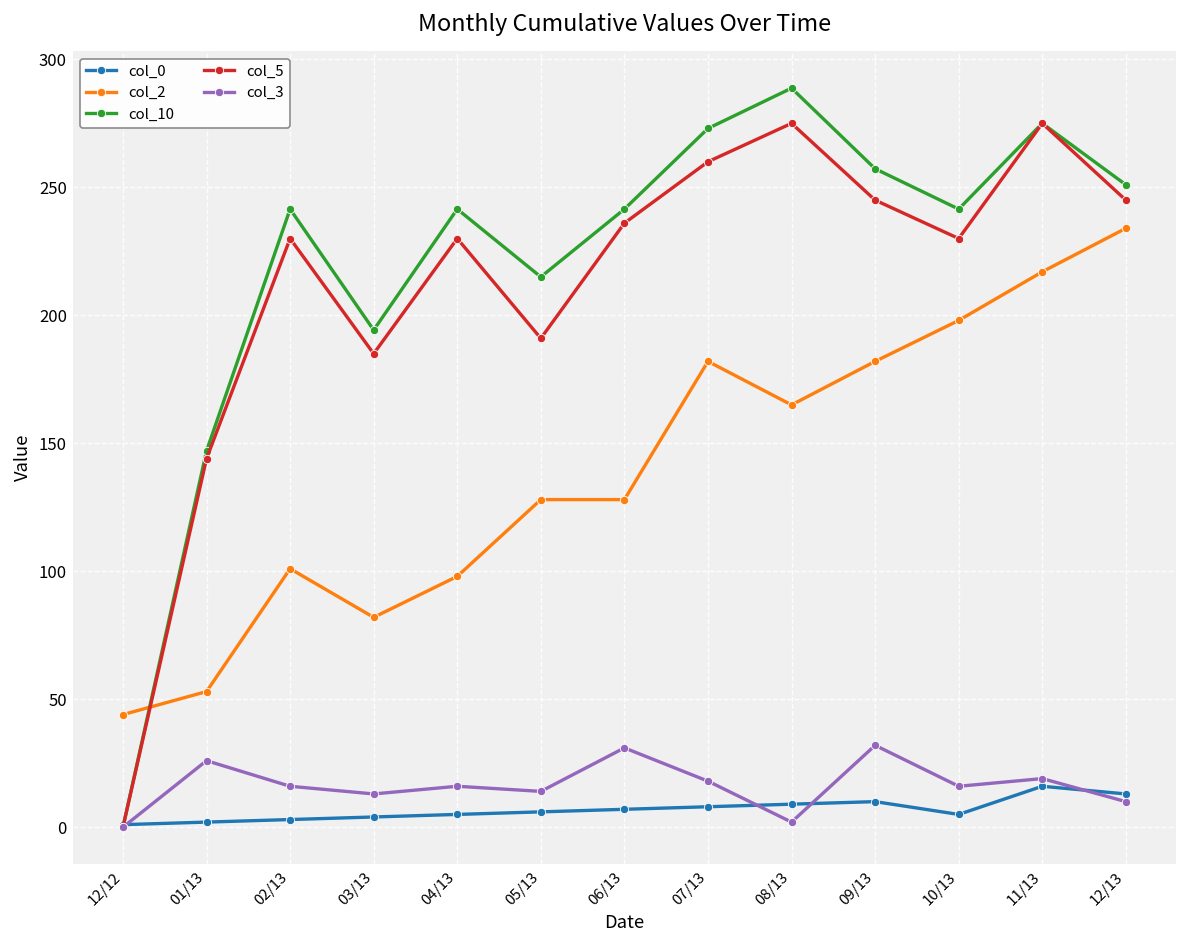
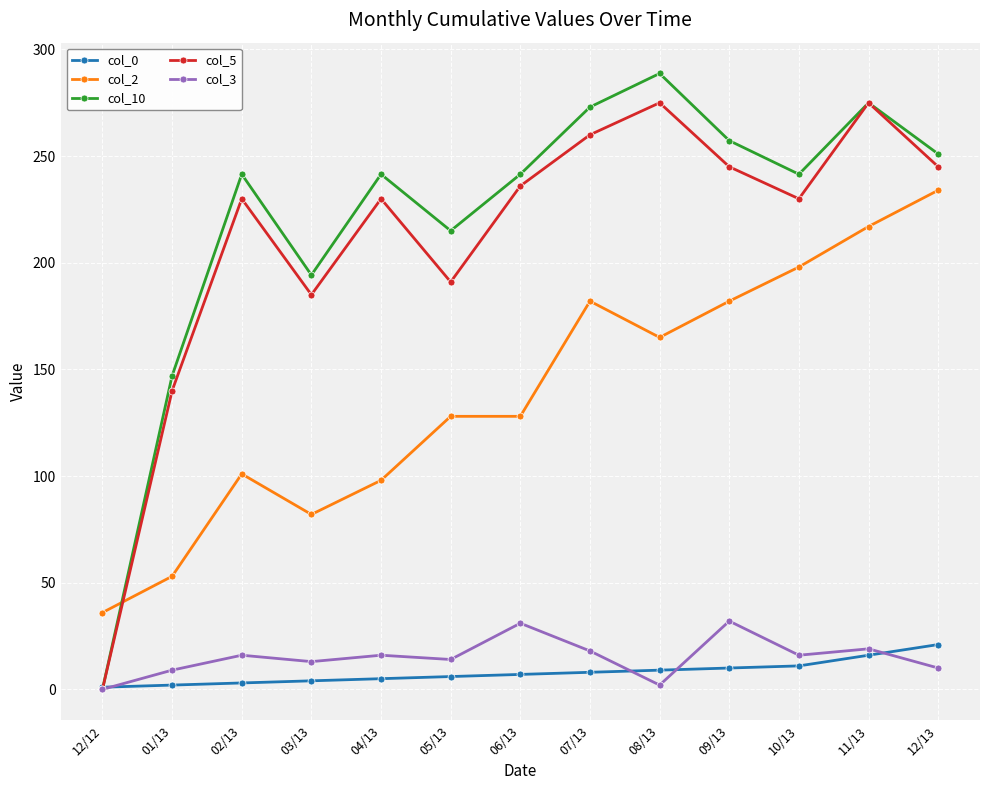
col_2, 12/12: 44 -> 36
col_5, 01/13: 144 -> 140
col_3, 01/13: 26 -> 9
col_0, 10/13: 5 -> 11
col_0, 12/13: 13 -> 21
